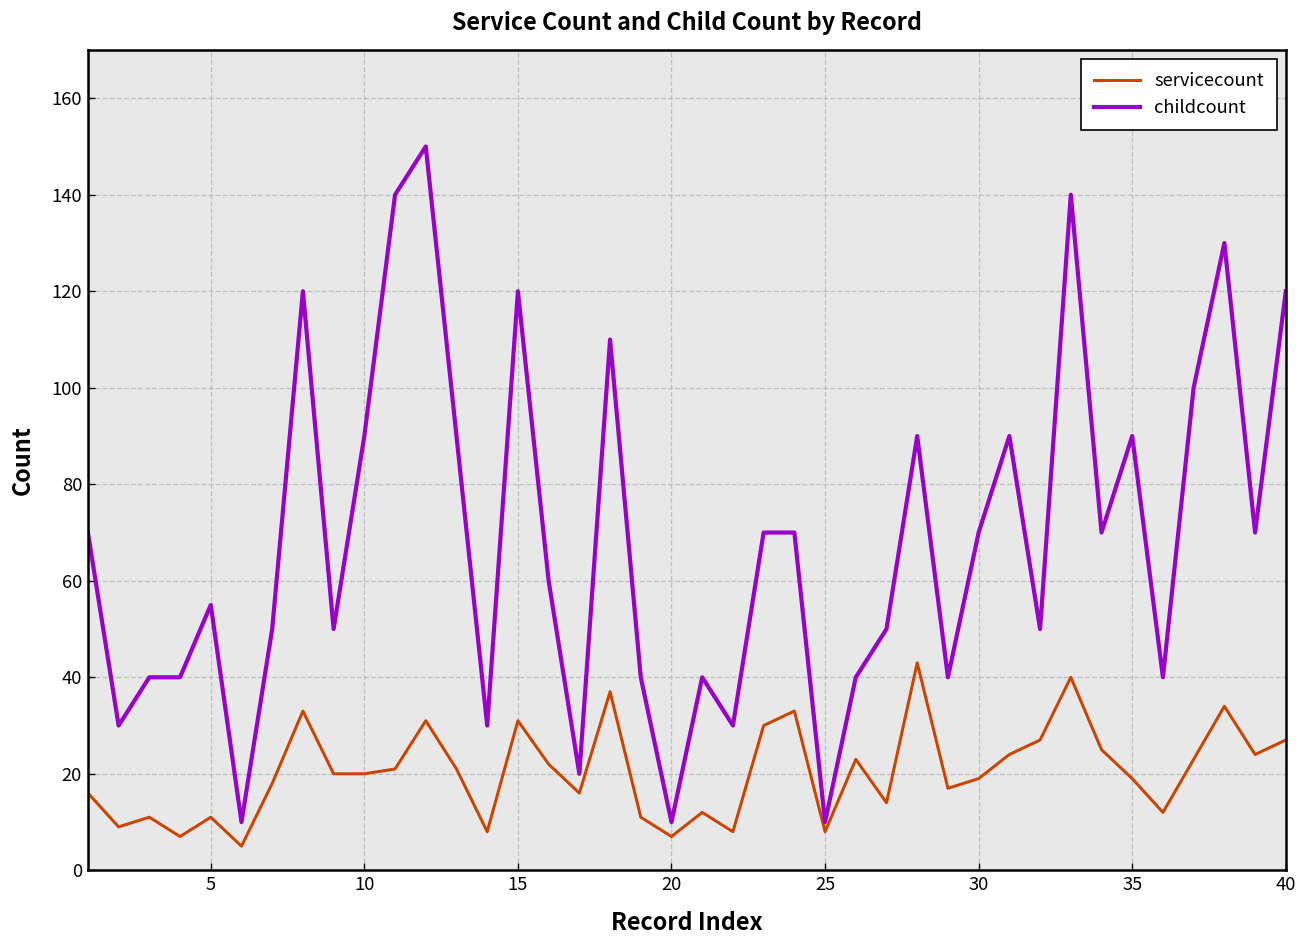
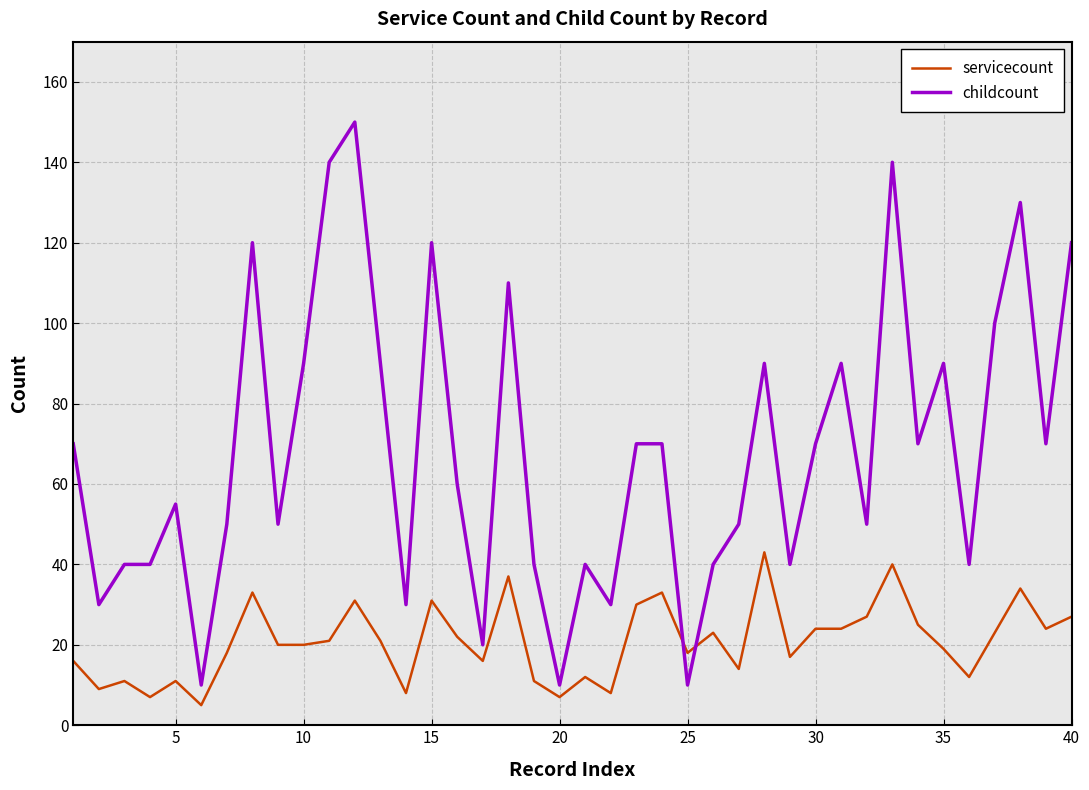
servicecount, 25: 8 -> 18
servicecount, 30: 19 -> 24
